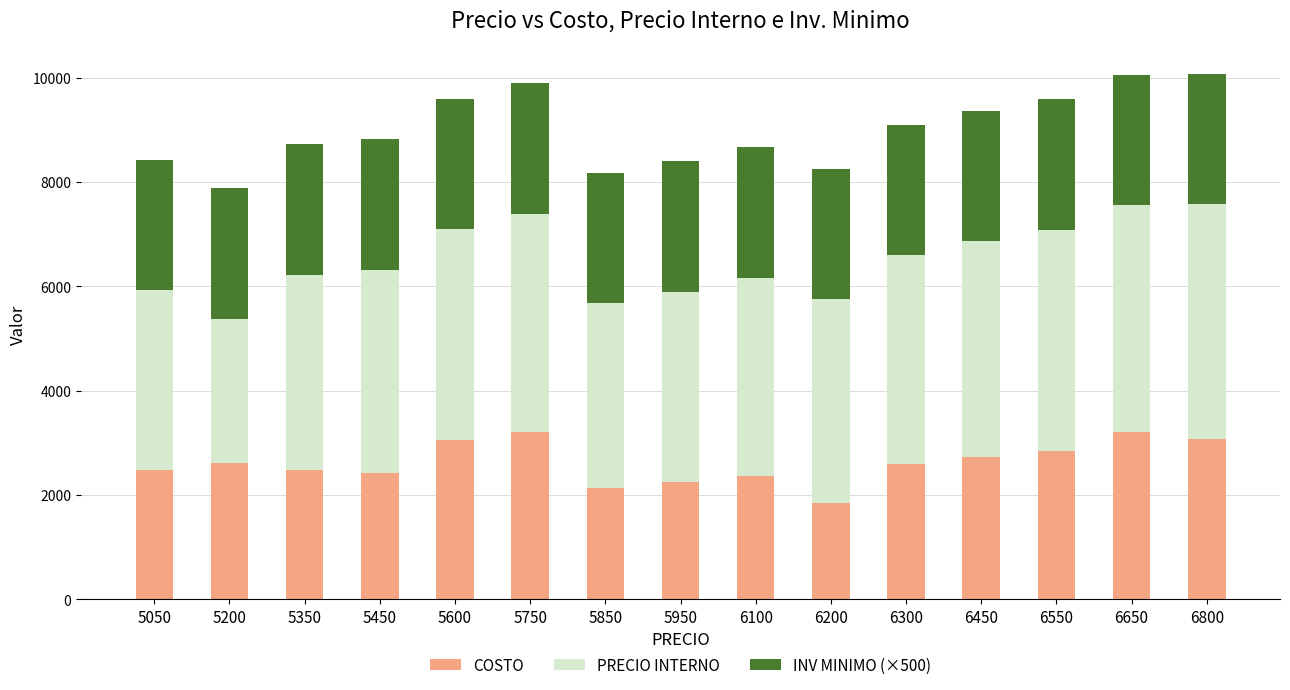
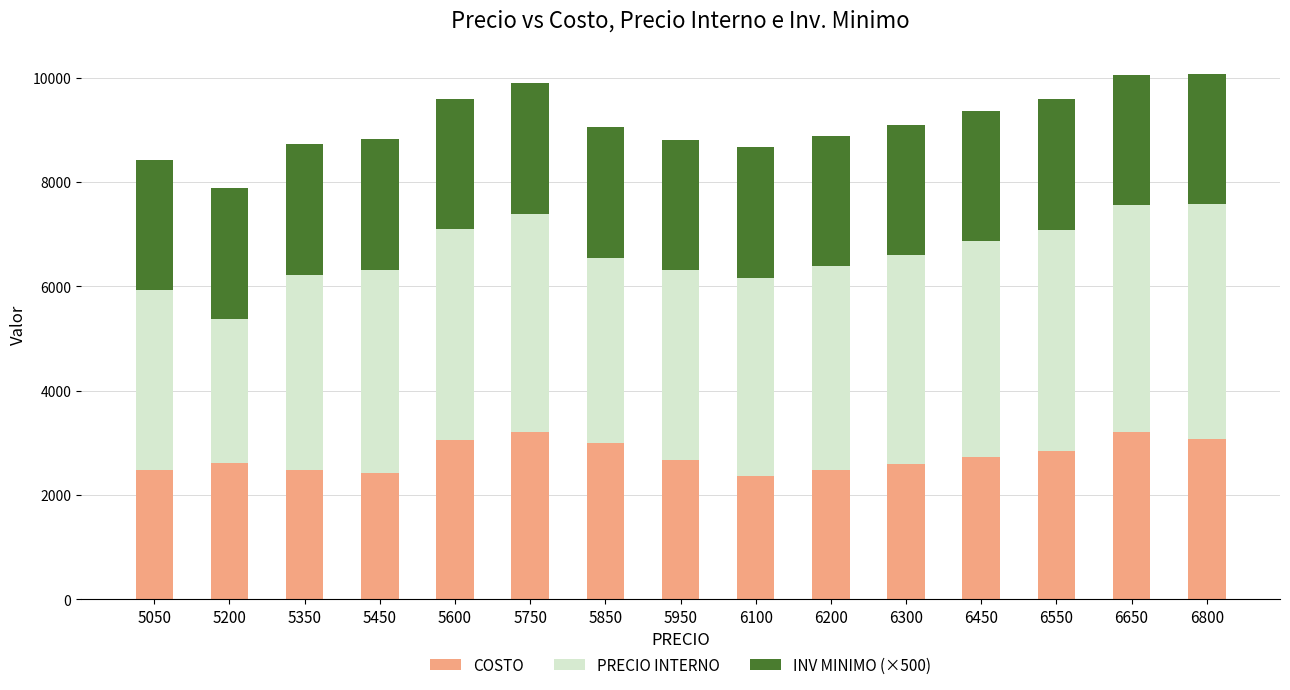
COSTO, 5850: 2100 -> 3000
COSTO, 5950: 2200 -> 2700
COSTO, 6200: 1800 -> 2500
